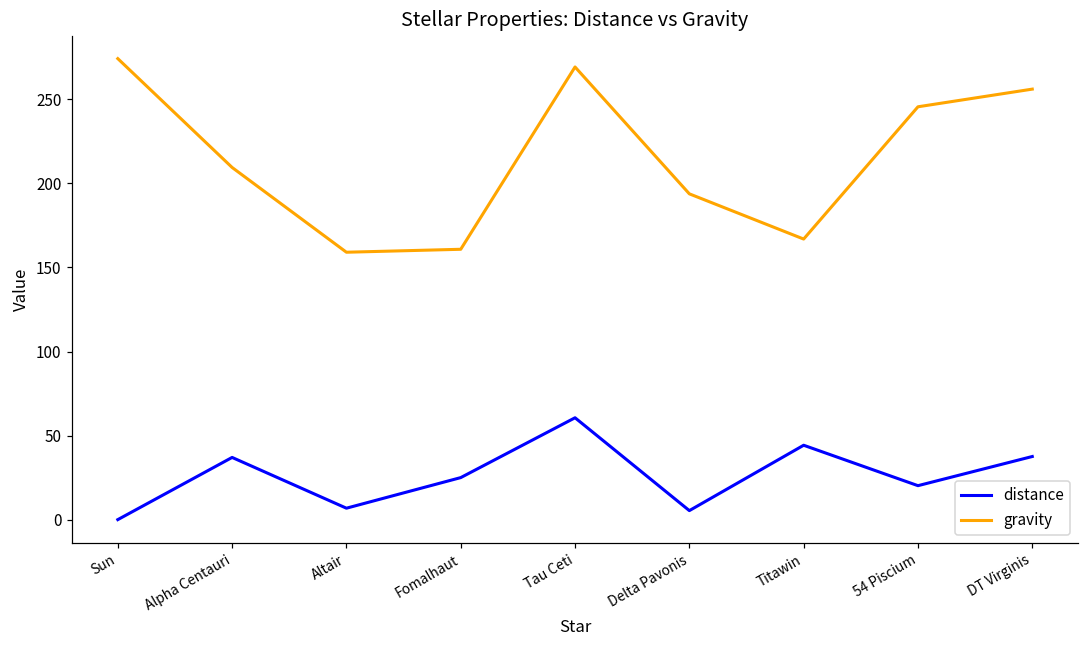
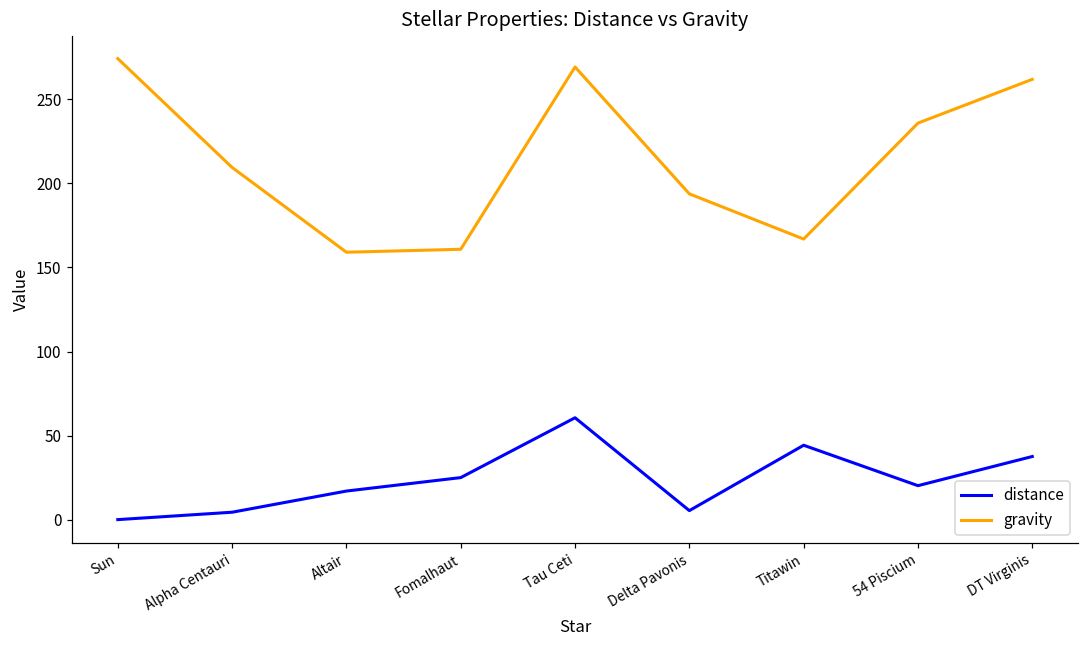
distance, Alpha Centauri: 37 -> 4
distance, Altair: 7 -> 17
gravity, 54 Piscium: 246 -> 236
gravity, DT Virginis: 256 -> 262
